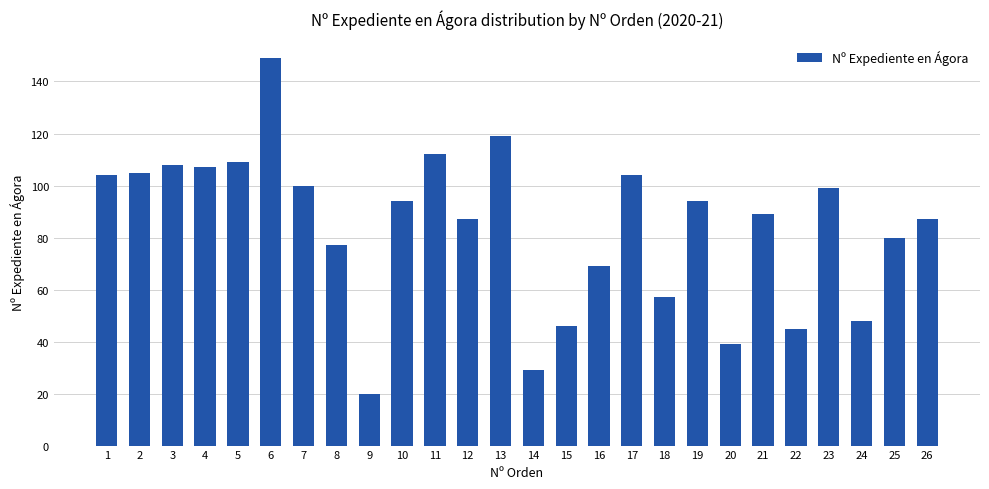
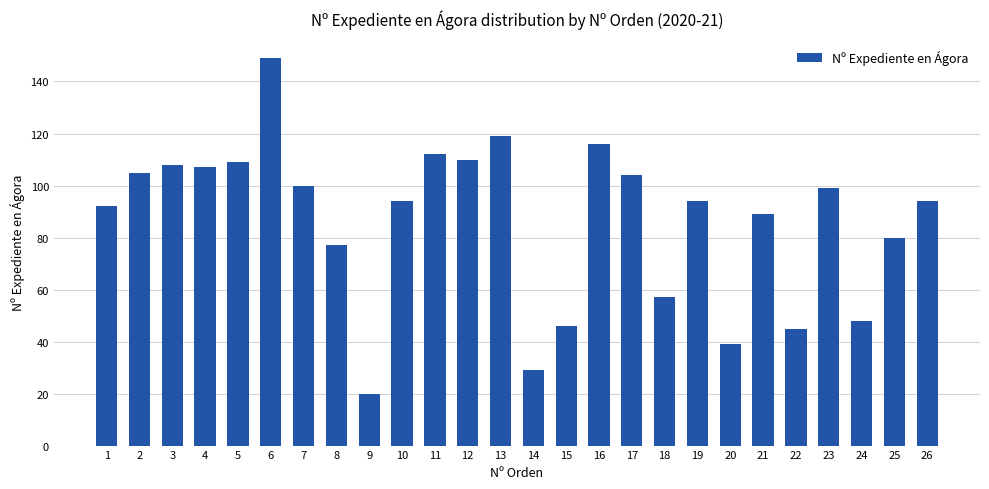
1: 104 -> 92
12: 87 -> 110
16: 69 -> 116
26: 87 -> 94
